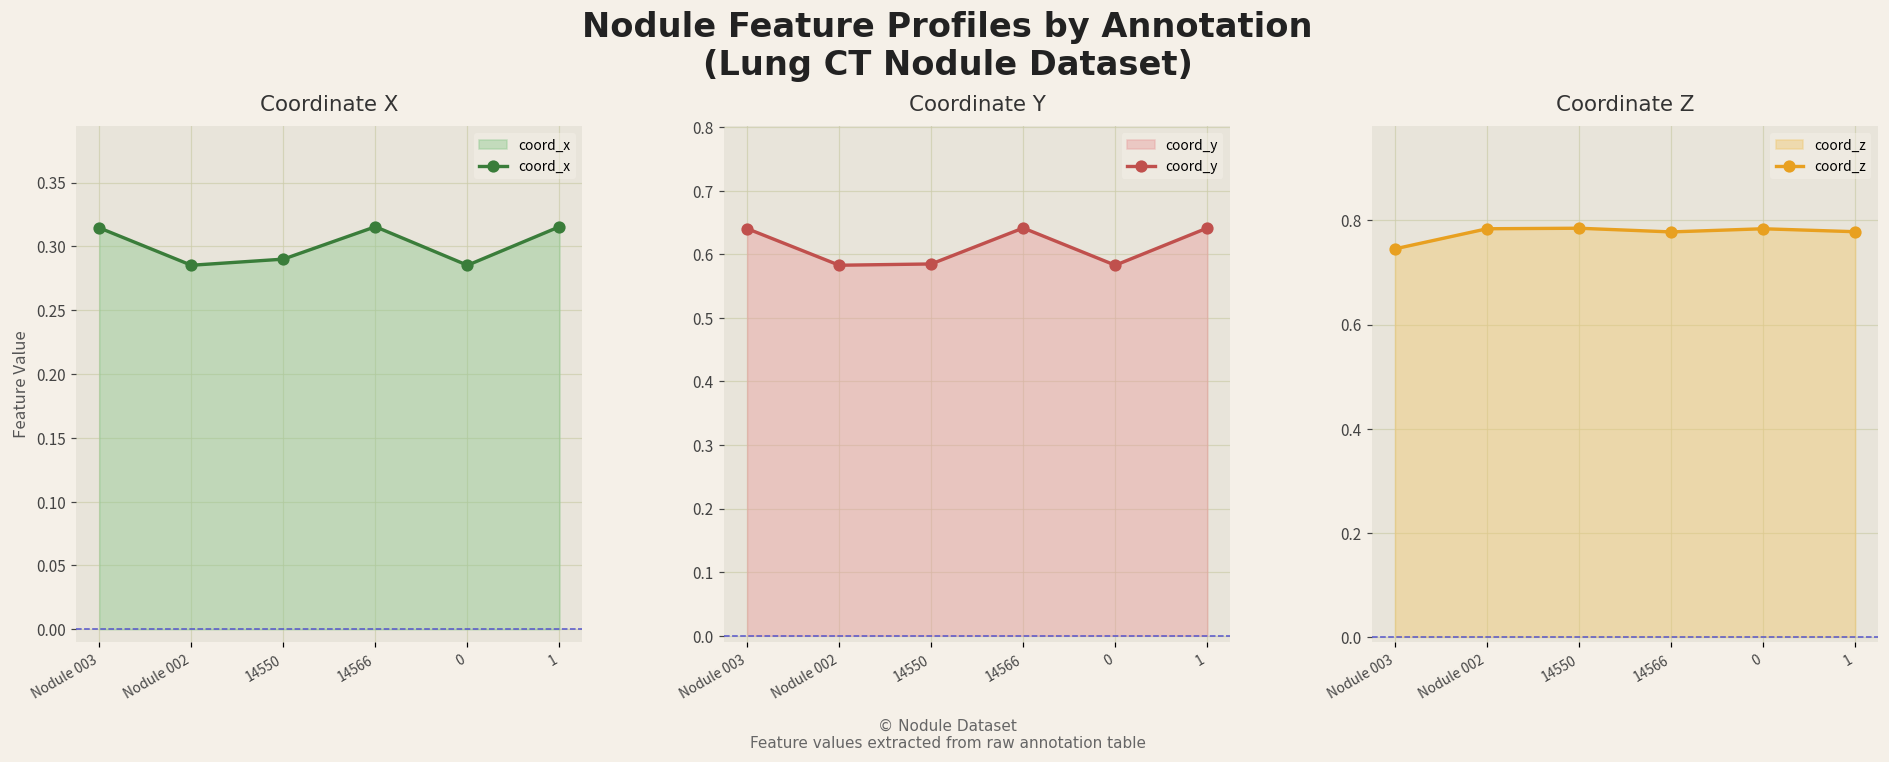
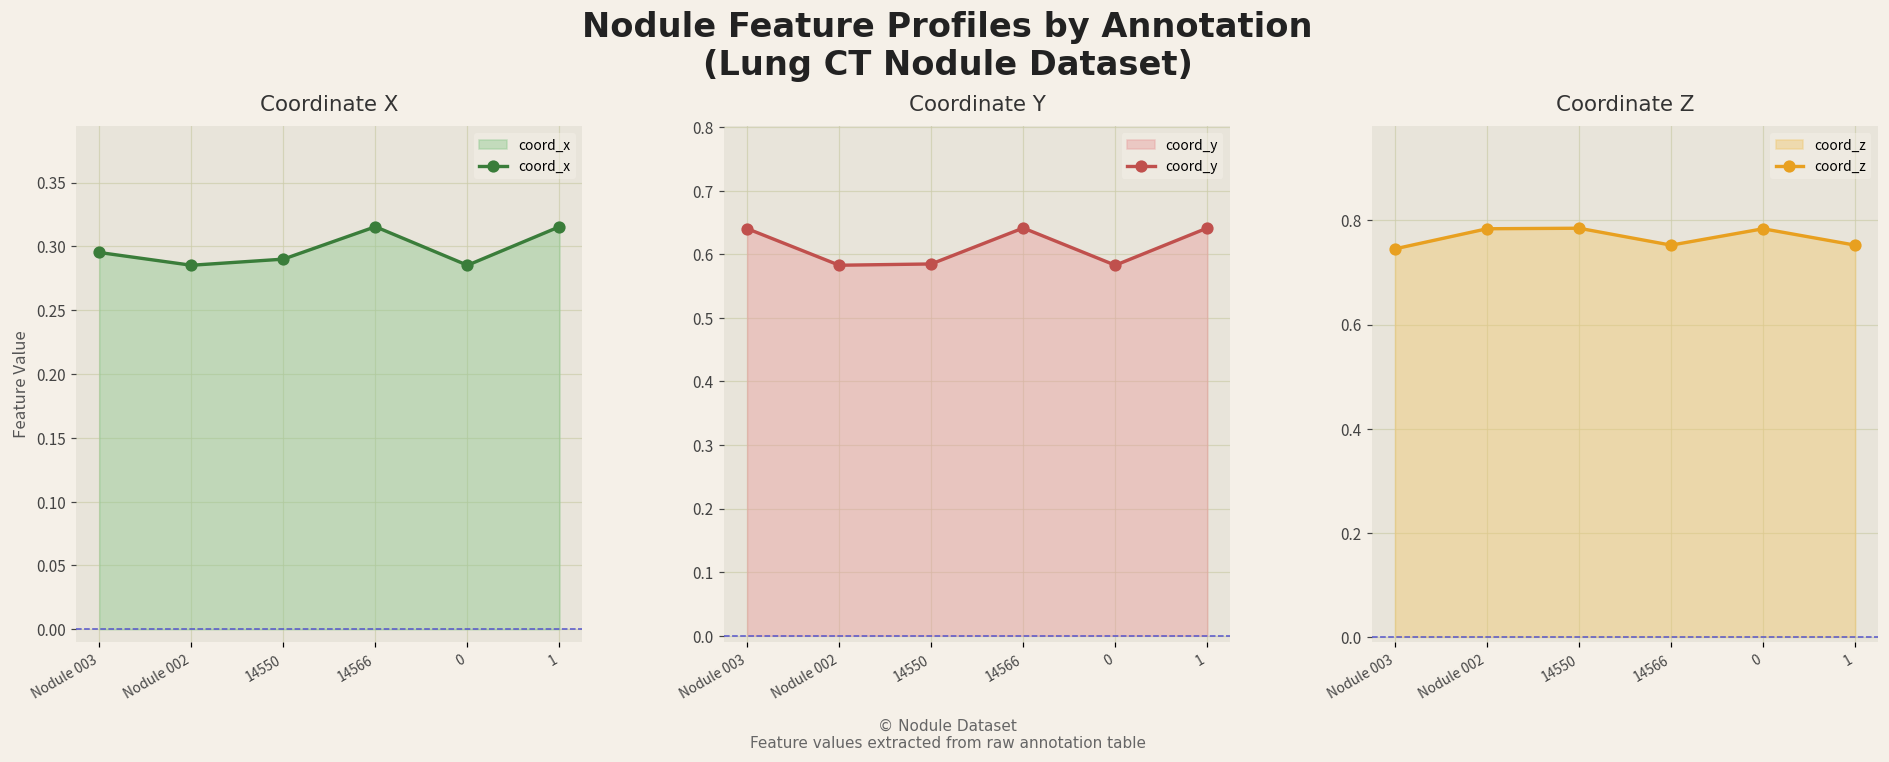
Coordinate X, Nodule 003: 0.315 -> 0.295
Coordinate Z, 14566: 0.78 -> 0.75
Coordinate Z, 1: 0.78 -> 0.75
